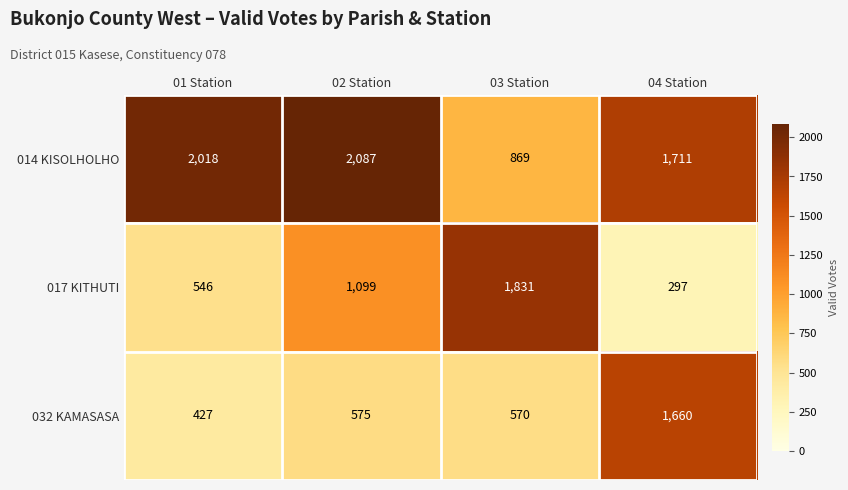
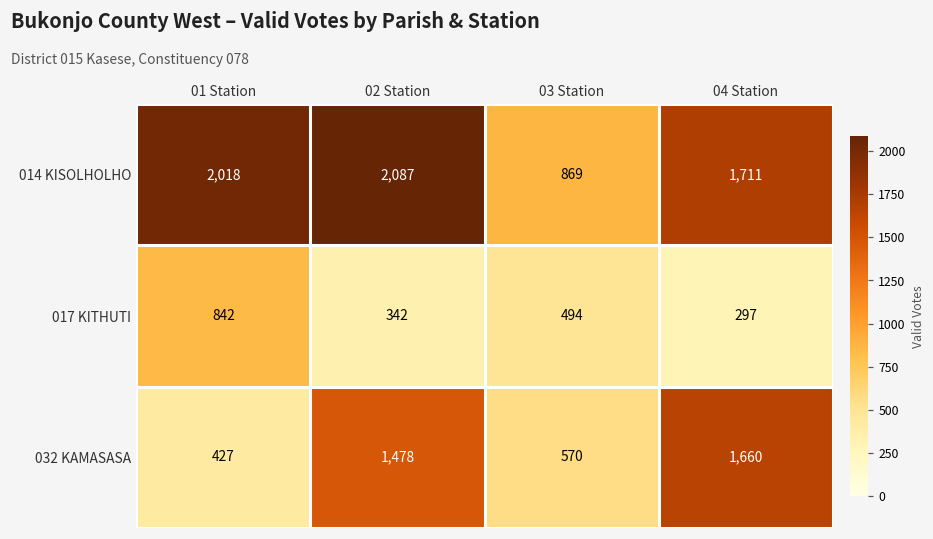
017 KITHUTI, 01 Station: 546 -> 842
017 KITHUTI, 02 Station: 1,099 -> 342
017 KITHUTI, 03 Station: 1,831 -> 494
032 KAMASASA, 02 Station: 575 -> 1,478
